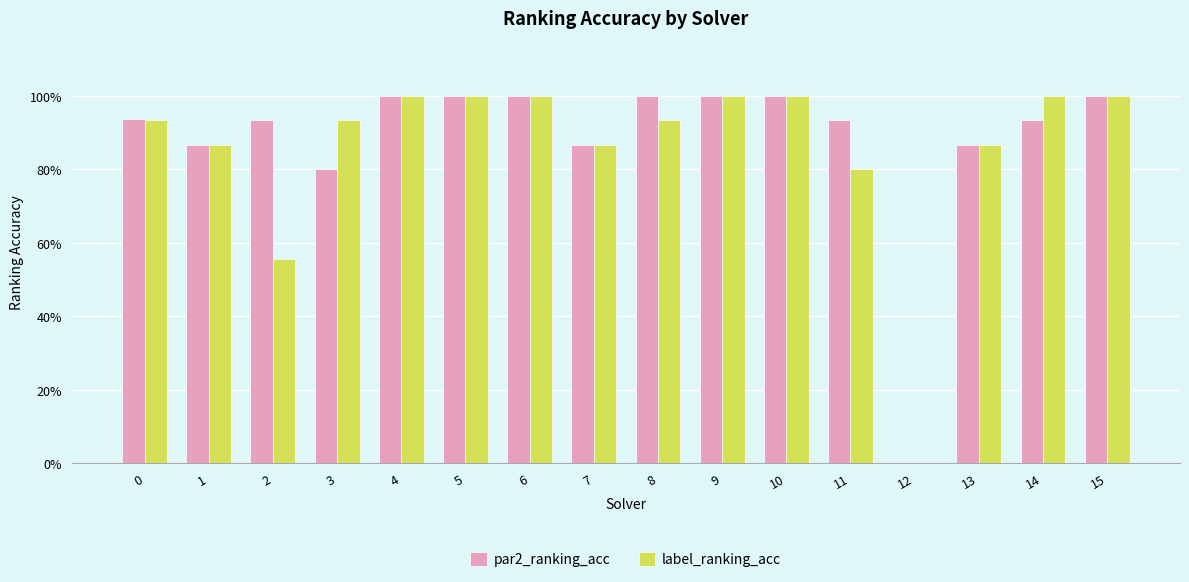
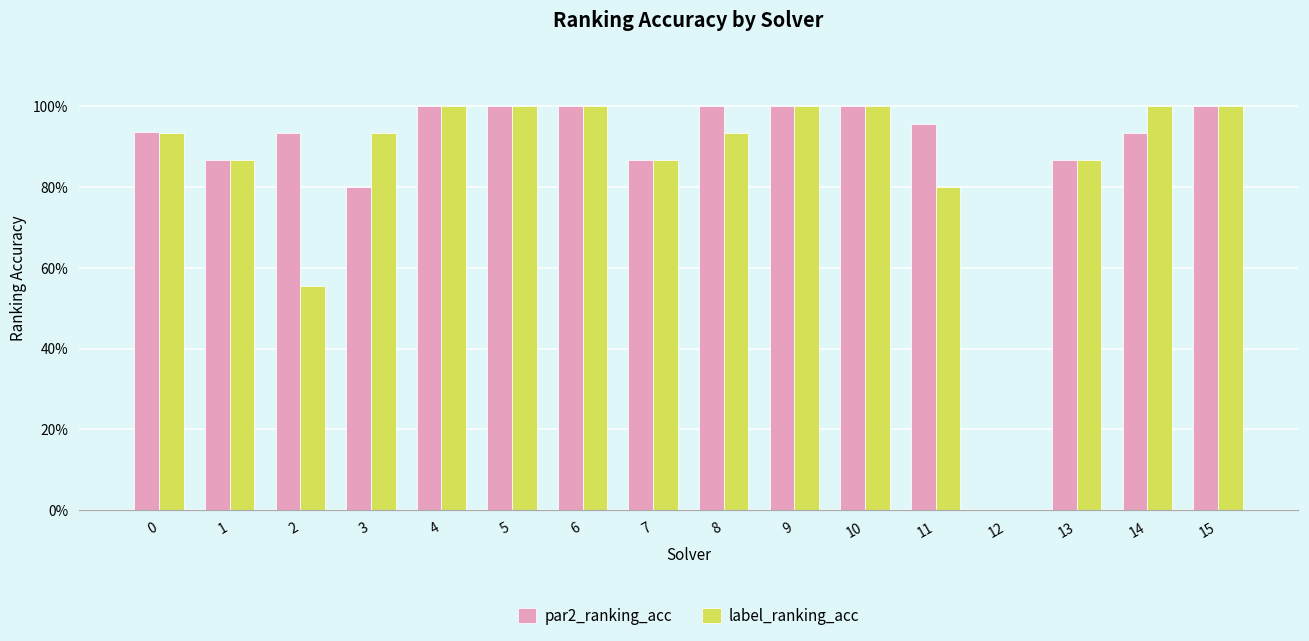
par2_ranking_acc, 11: 93% -> 96%
